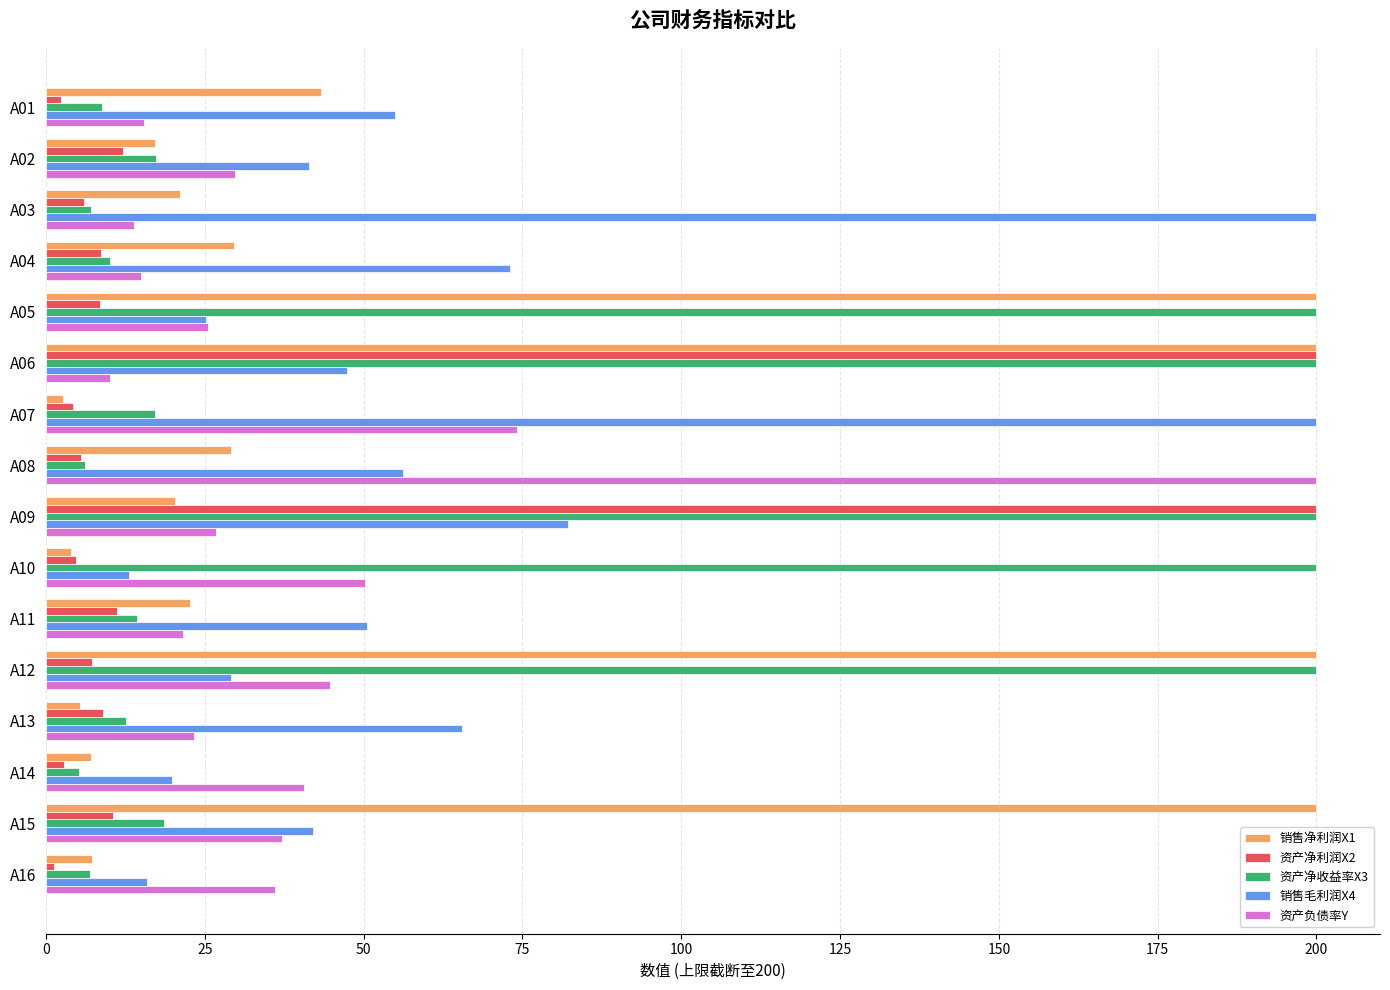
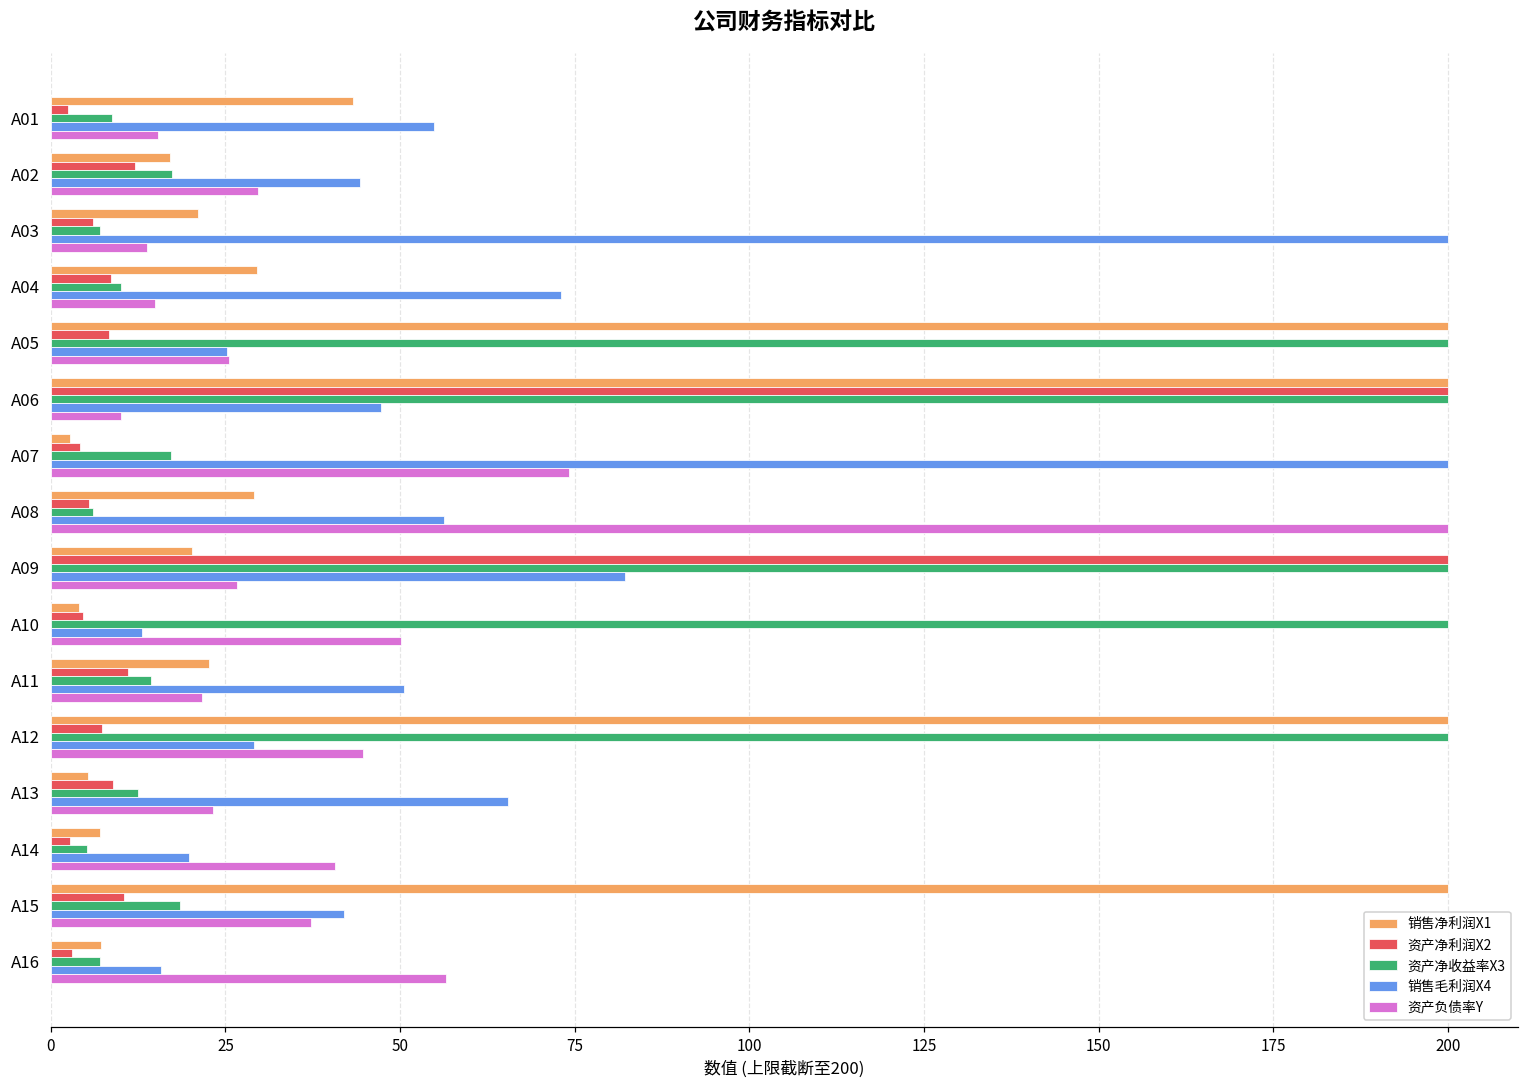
销售毛利润X4, A02: 41 -> 44
资产净利润X2, A16: 1 -> 3
资产负债率Y, A16: 36 -> 57
